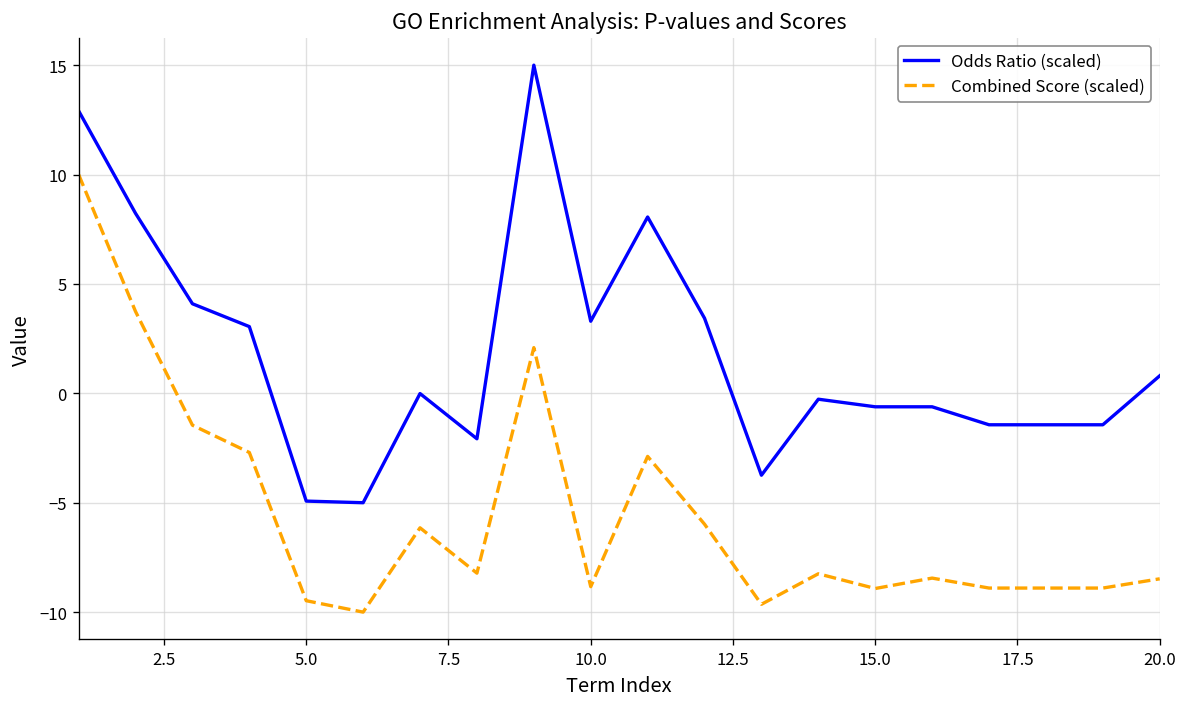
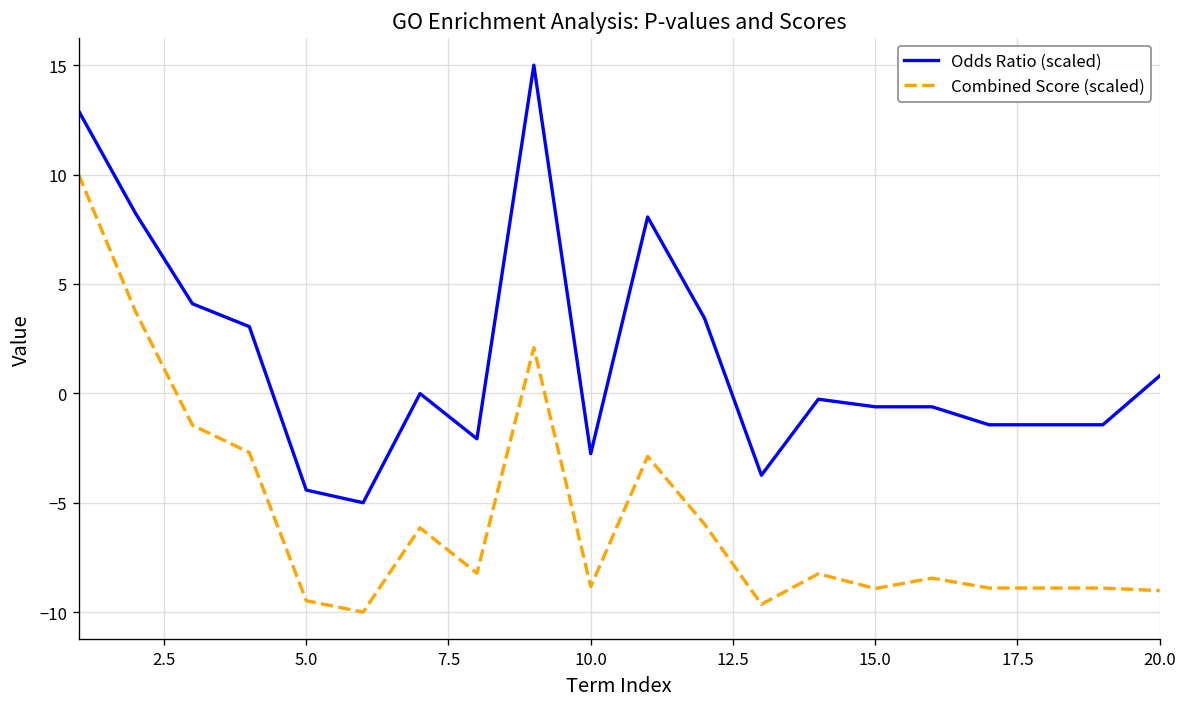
Odds Ratio (scaled), 5.0: -4.9 -> -4.4
Odds Ratio (scaled), 10.0: 3.3 -> -2.8
Combined Score (scaled), 20.0: -8.5 -> -9.0
